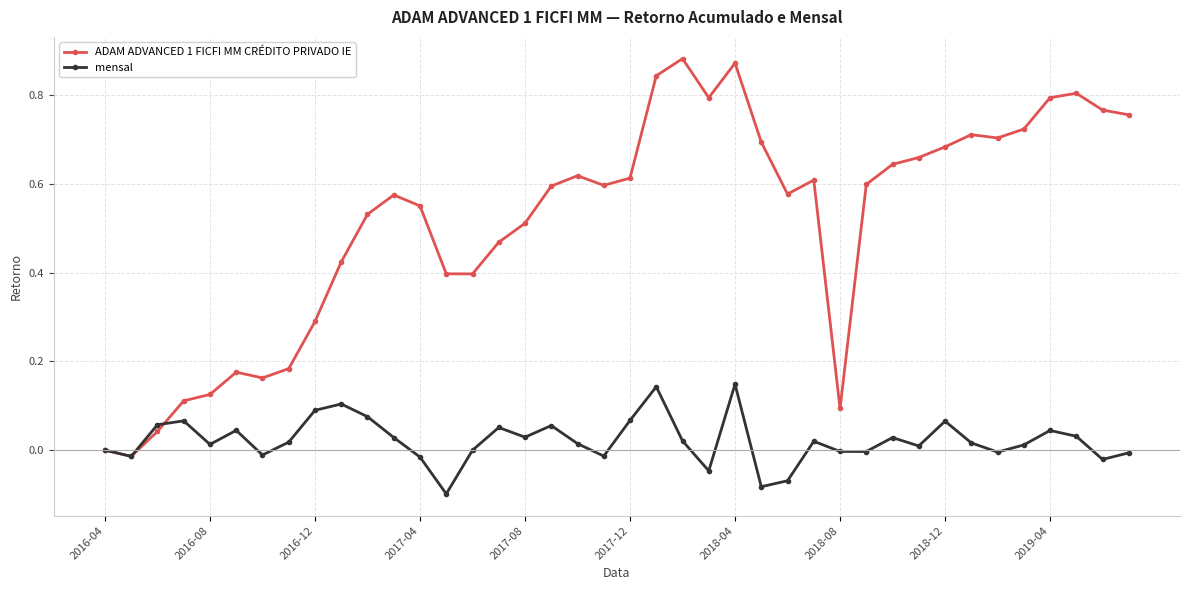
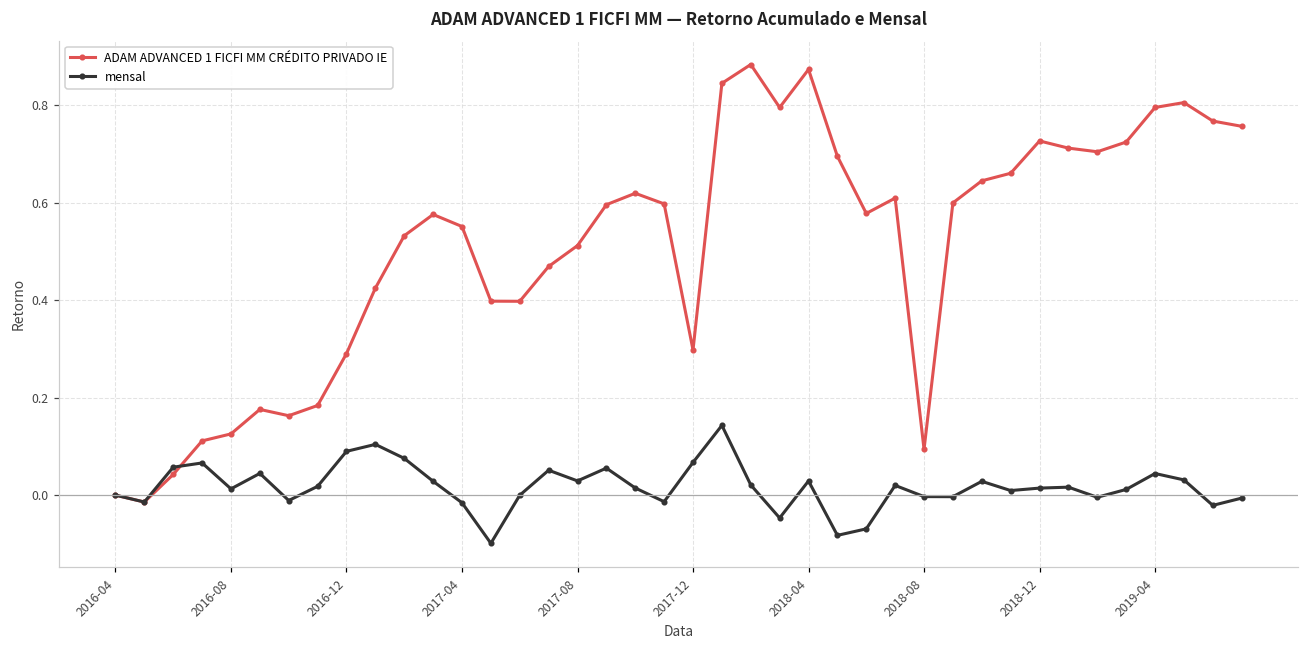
ADAM ADVANCED 1 FICFI MM CRÉDITO PRIVADO IE, 2017-12: 0.61 -> 0.30
mensal, 2018-04: 0.15 -> 0.03
ADAM ADVANCED 1 FICFI MM CRÉDITO PRIVADO IE, 2018-12: 0.68 -> 0.73
mensal, 2018-12: 0.07 -> 0.01
